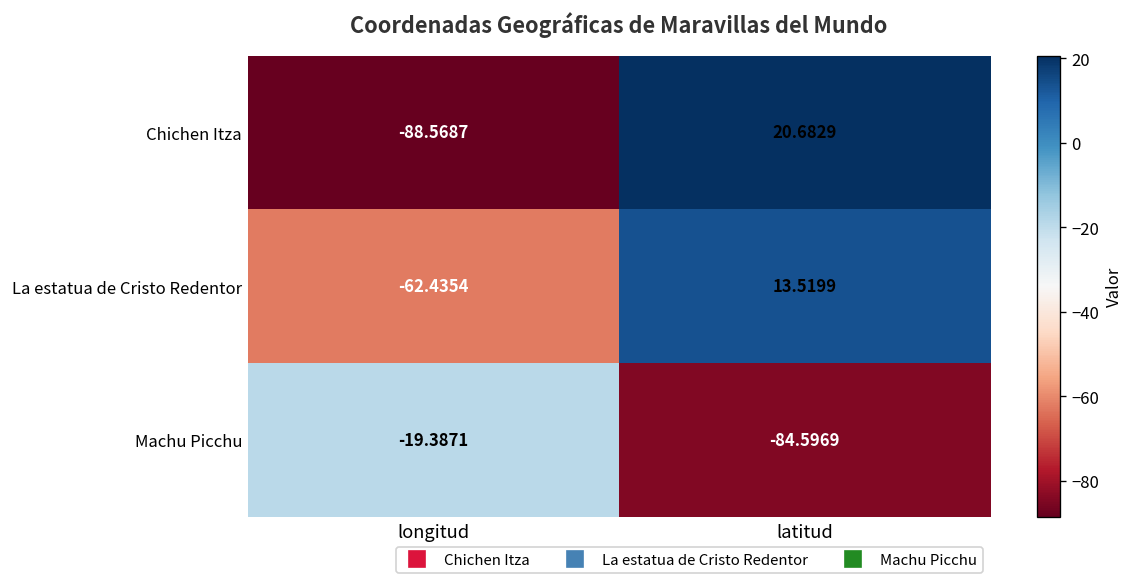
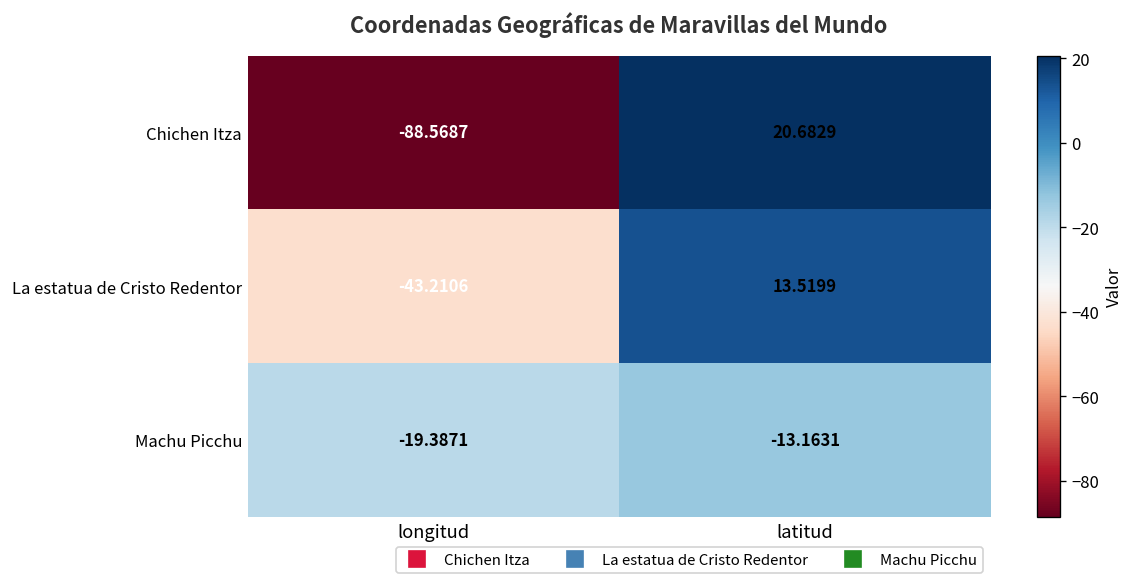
La estatua de Cristo Redentor, longitud: -62.4354 -> -43.2106
Machu Picchu, latitud: -84.5969 -> -13.1631
